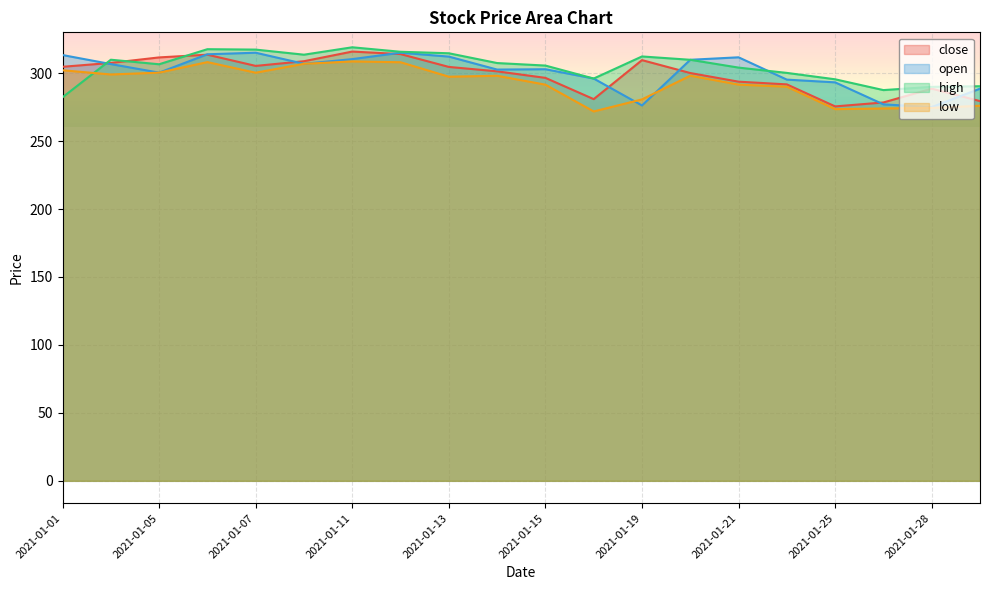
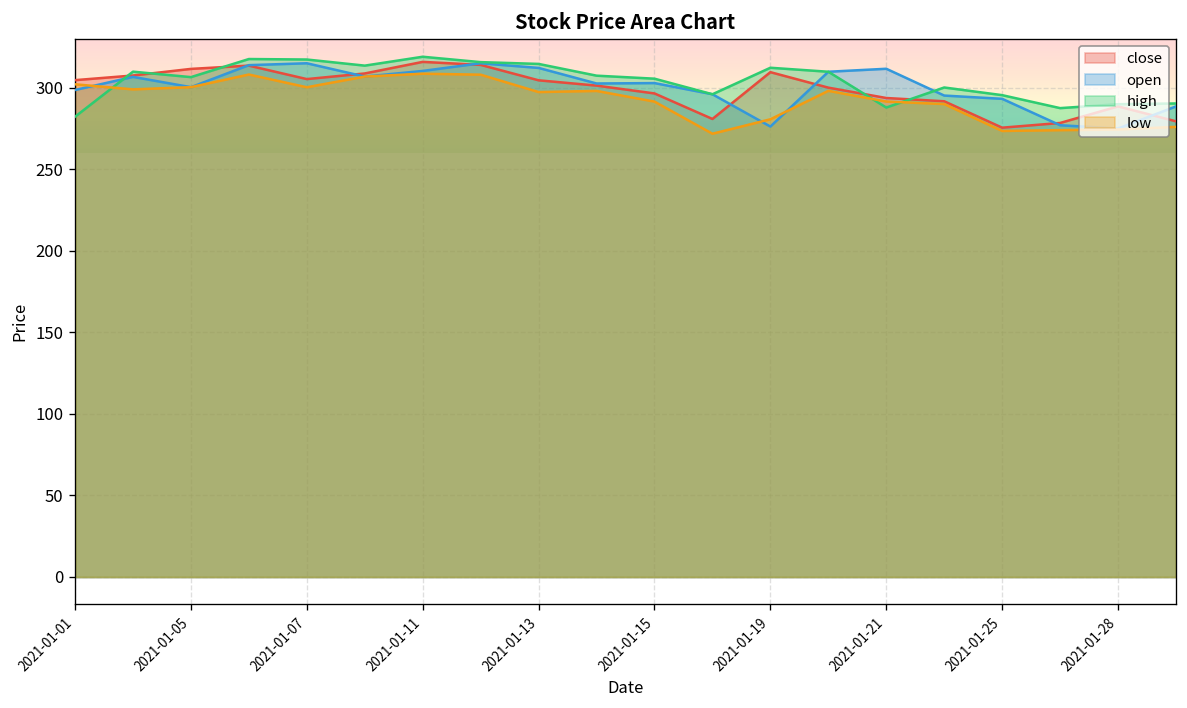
open, 2021-01-01: 313 -> 299
high, 2021-01-21: 304 -> 288
